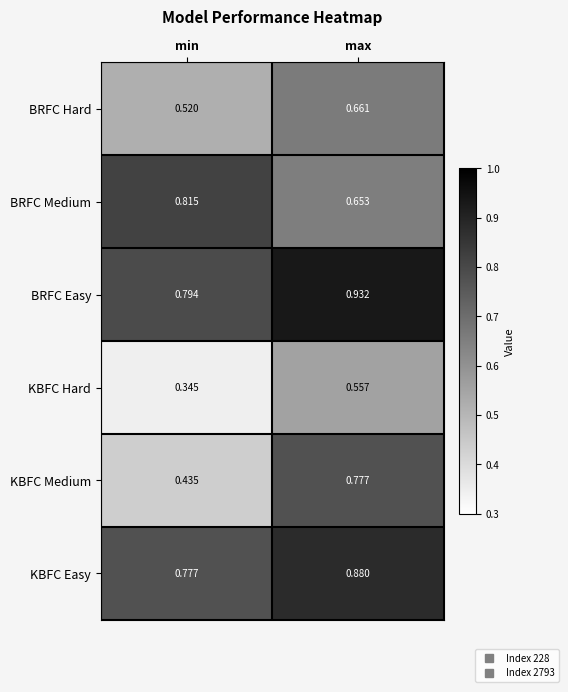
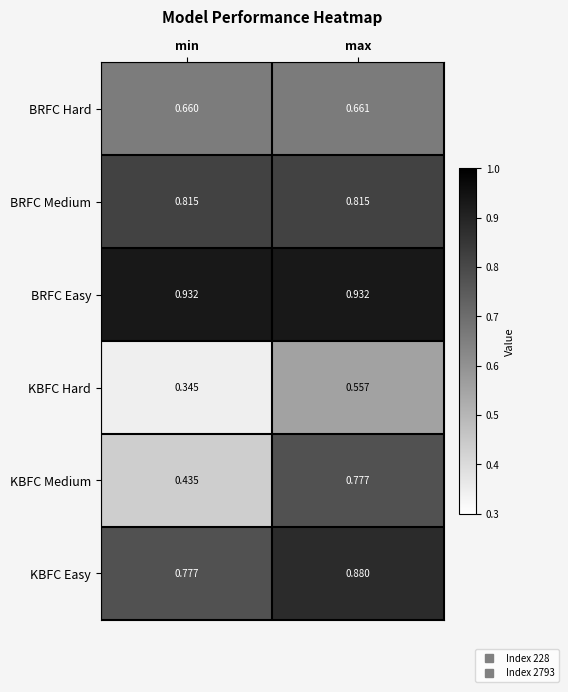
BRFC Hard, min: 0.520 -> 0.660
BRFC Medium, max: 0.653 -> 0.815
BRFC Easy, min: 0.794 -> 0.932
